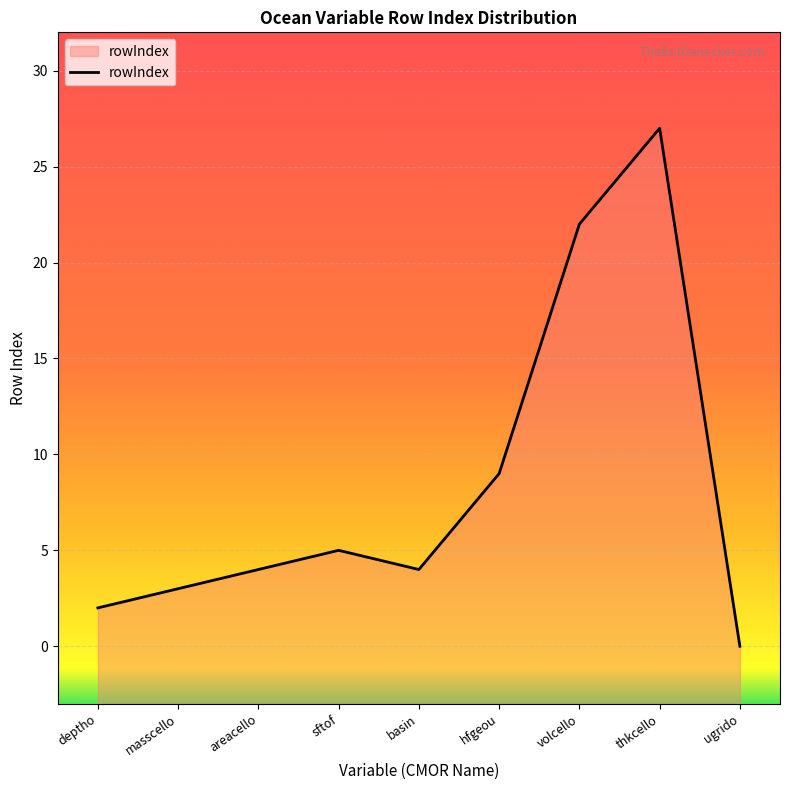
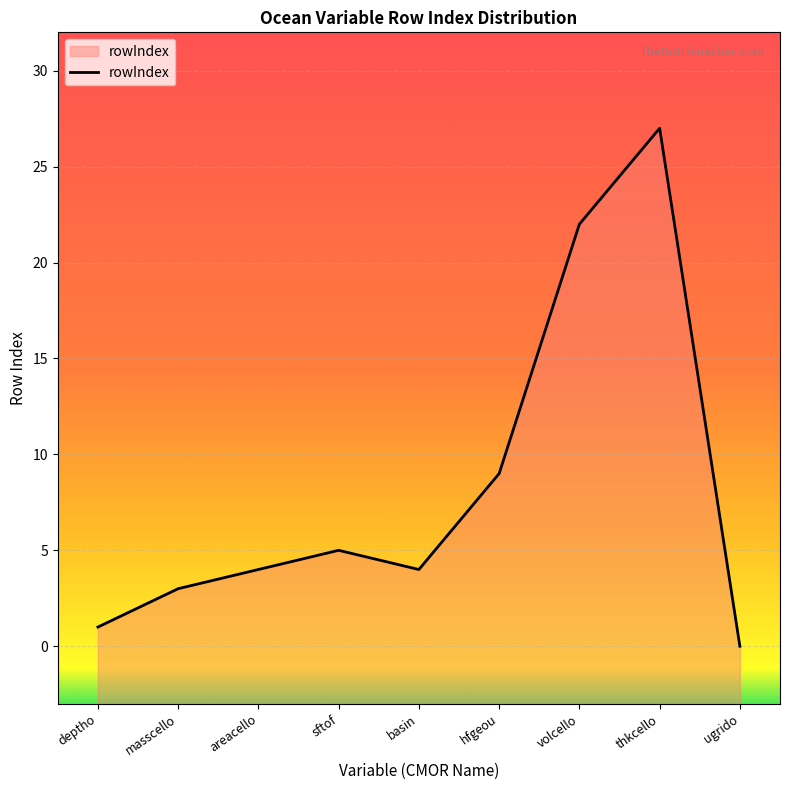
deptho: 2 -> 1
